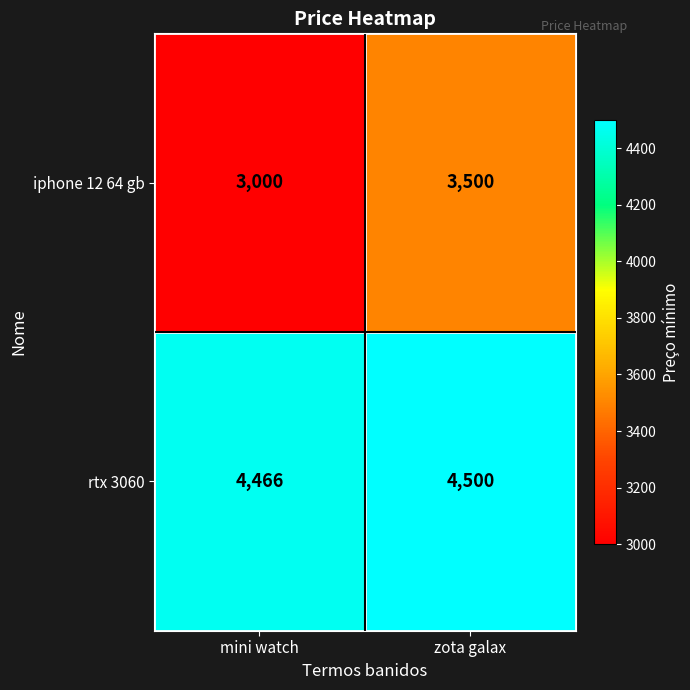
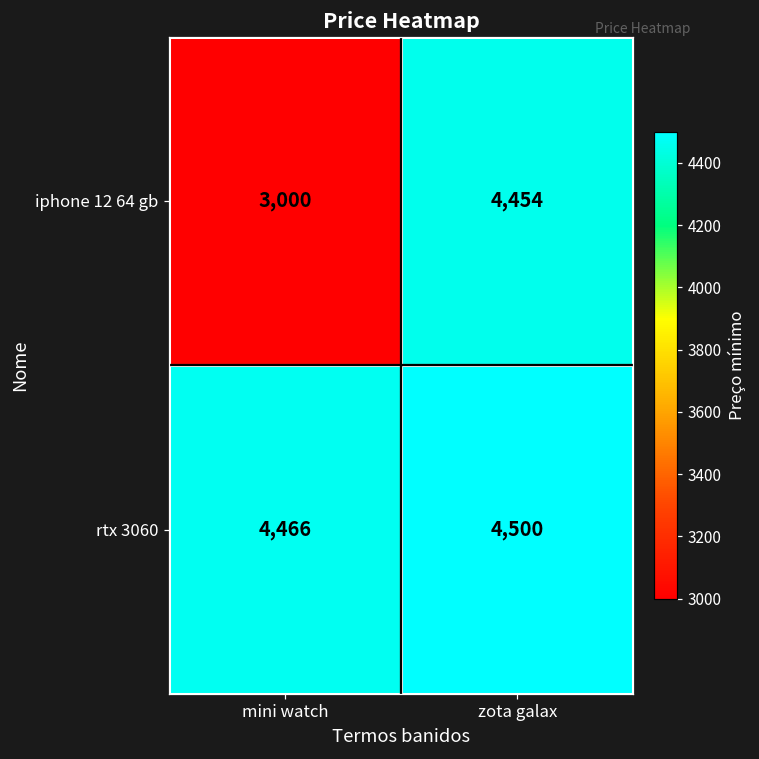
iphone 12 64 gb, zota galax: 3,500 -> 4,454
